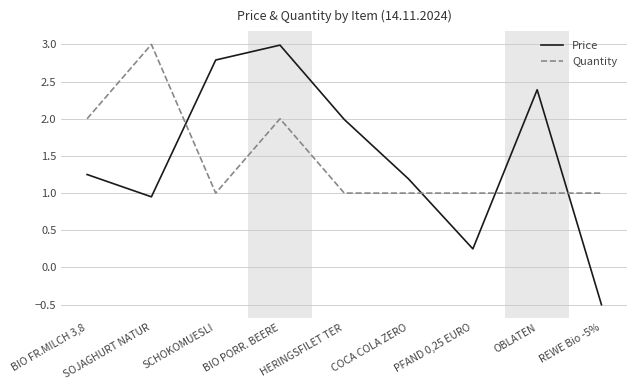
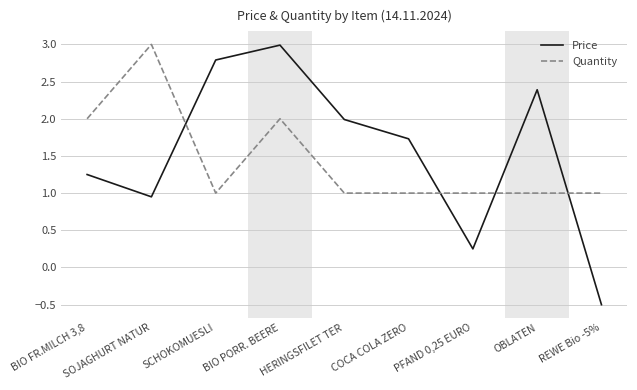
Price, COCA COLA ZERO: 1.2 -> 1.7
